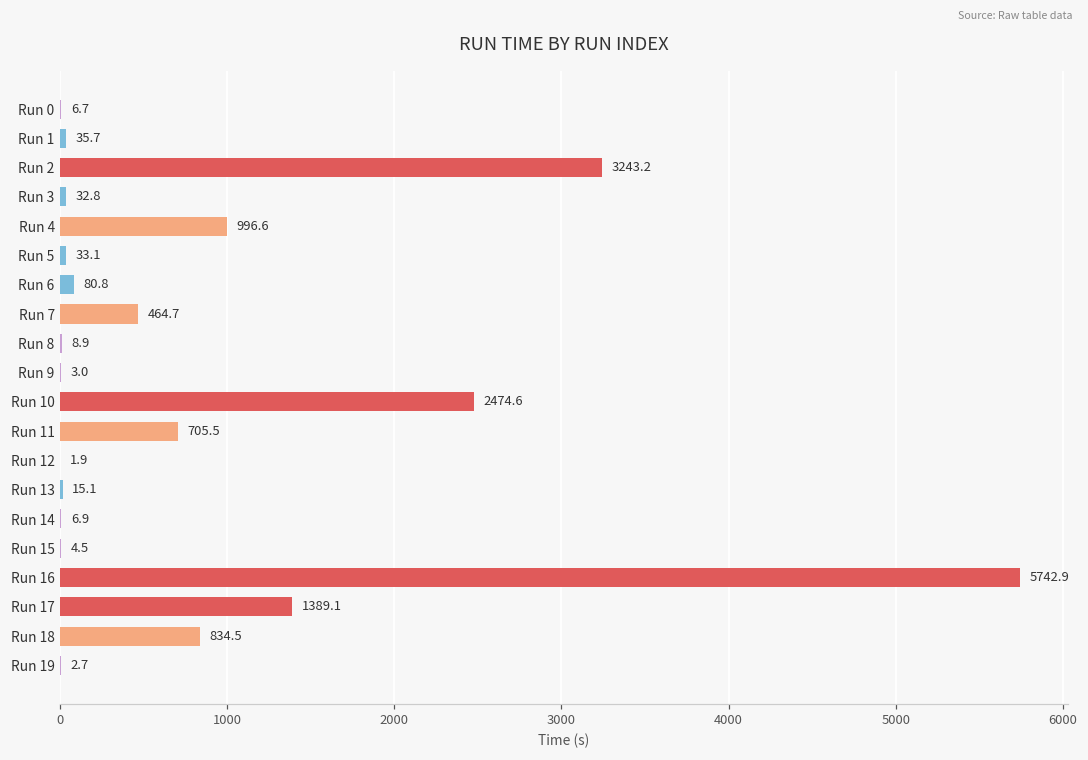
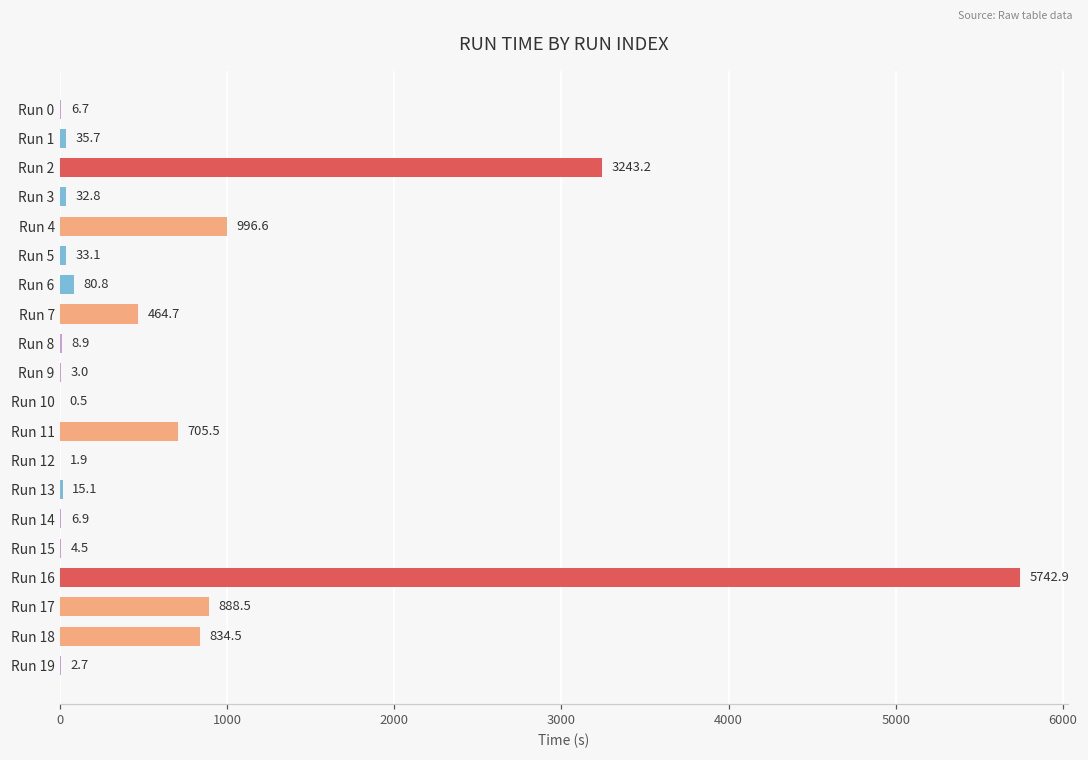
Run 10: 2474.6 -> 0.5
Run 17: 1389.1 -> 888.5
